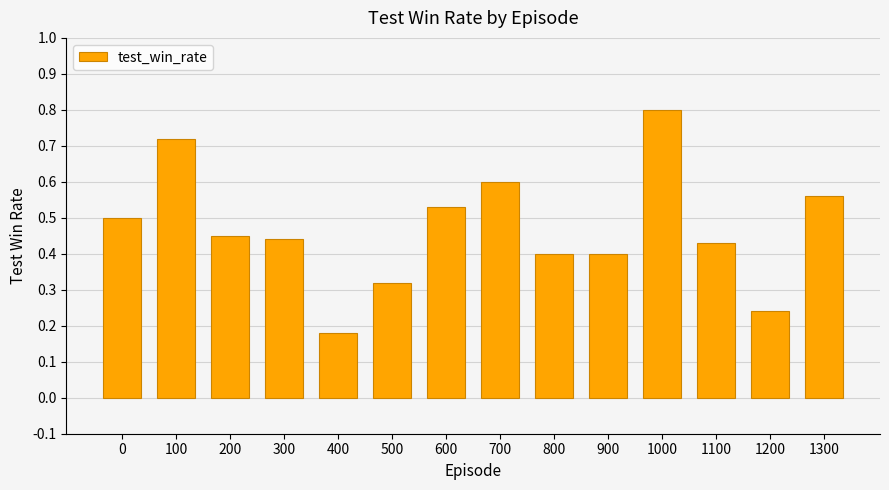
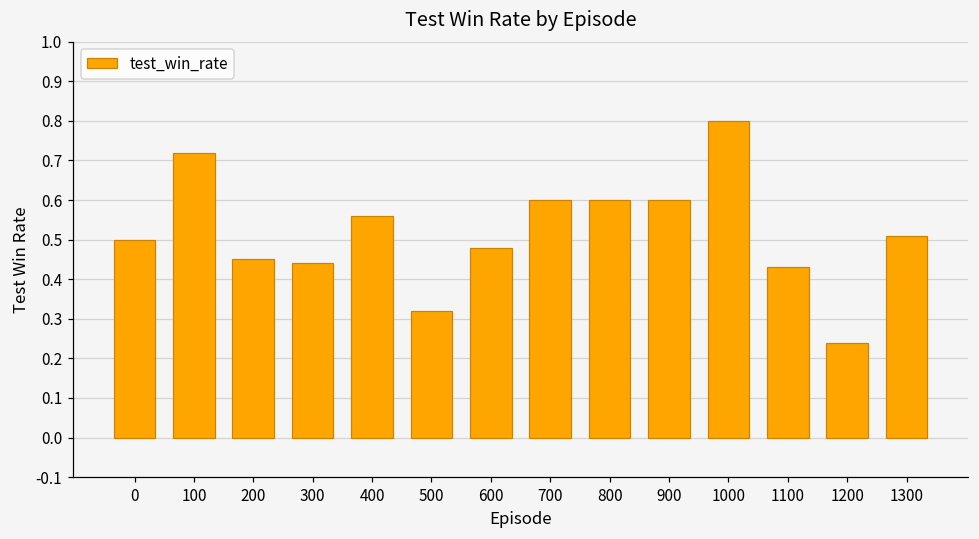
400: 0.18 -> 0.56
600: 0.53 -> 0.48
800: 0.4 -> 0.6
900: 0.4 -> 0.6
1300: 0.56 -> 0.51
